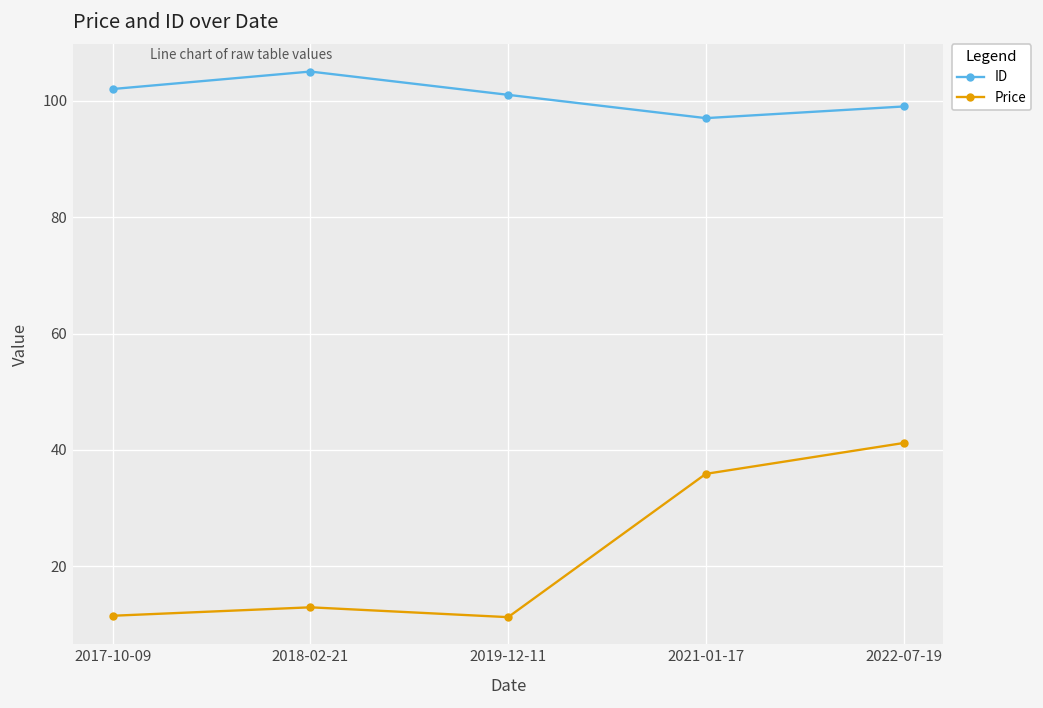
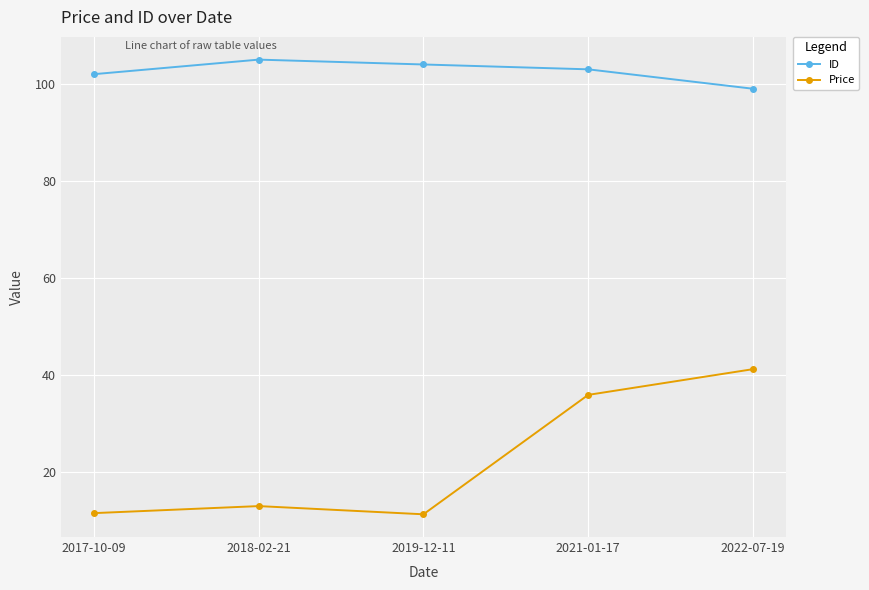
ID, 2019-12-11: 101 -> 104
ID, 2021-01-17: 97 -> 103
